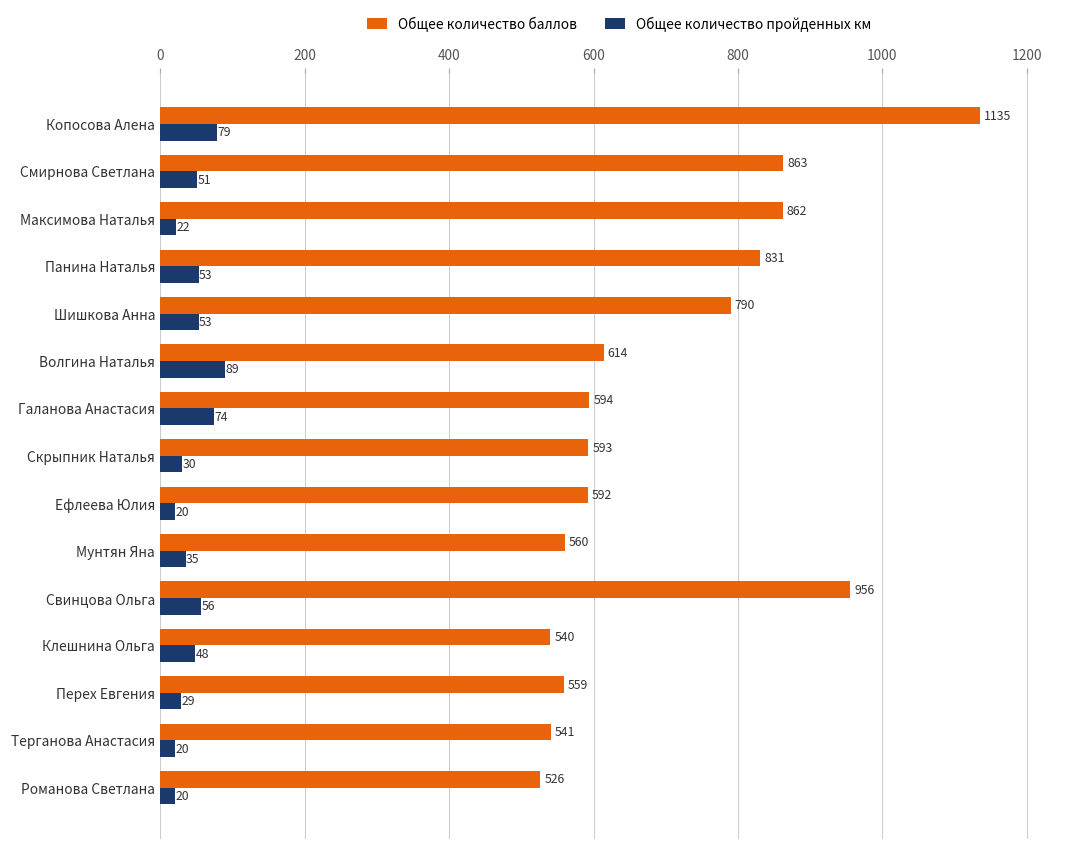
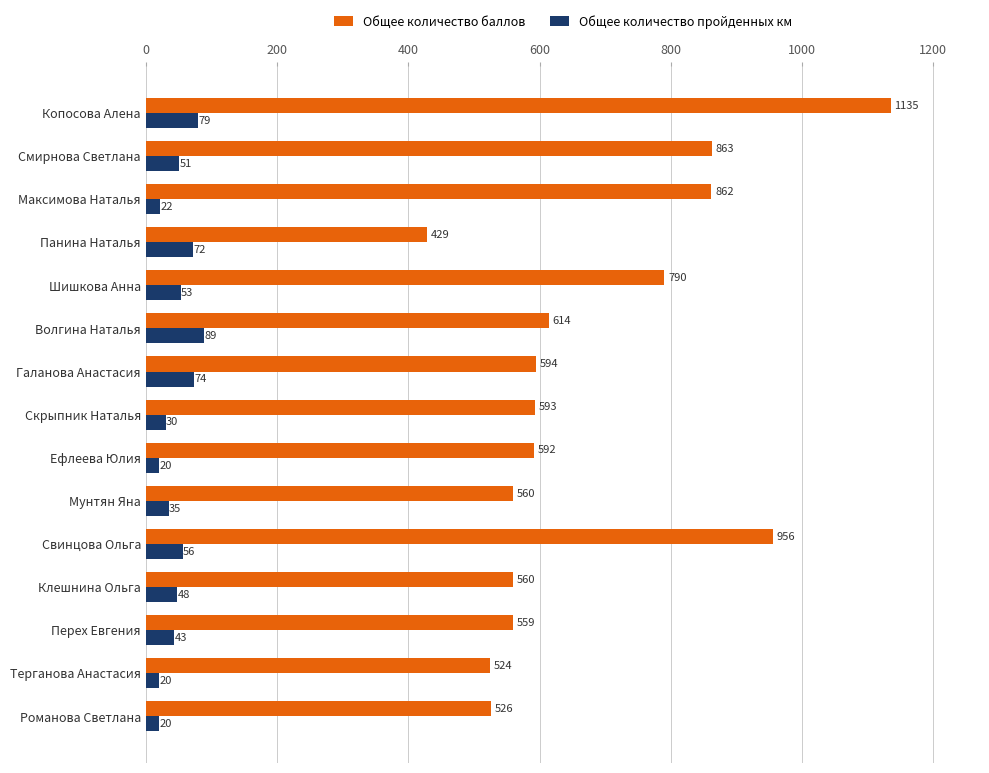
Общее количество баллов, Панина Наталья: 831 -> 429
Общее количество пройденных км, Панина Наталья: 53 -> 72
Общее количество баллов, Клешнина Ольга: 540 -> 560
Общее количество пройденных км, Перех Евгения: 29 -> 43
Общее количество баллов, Терганова Анастасия: 541 -> 524
